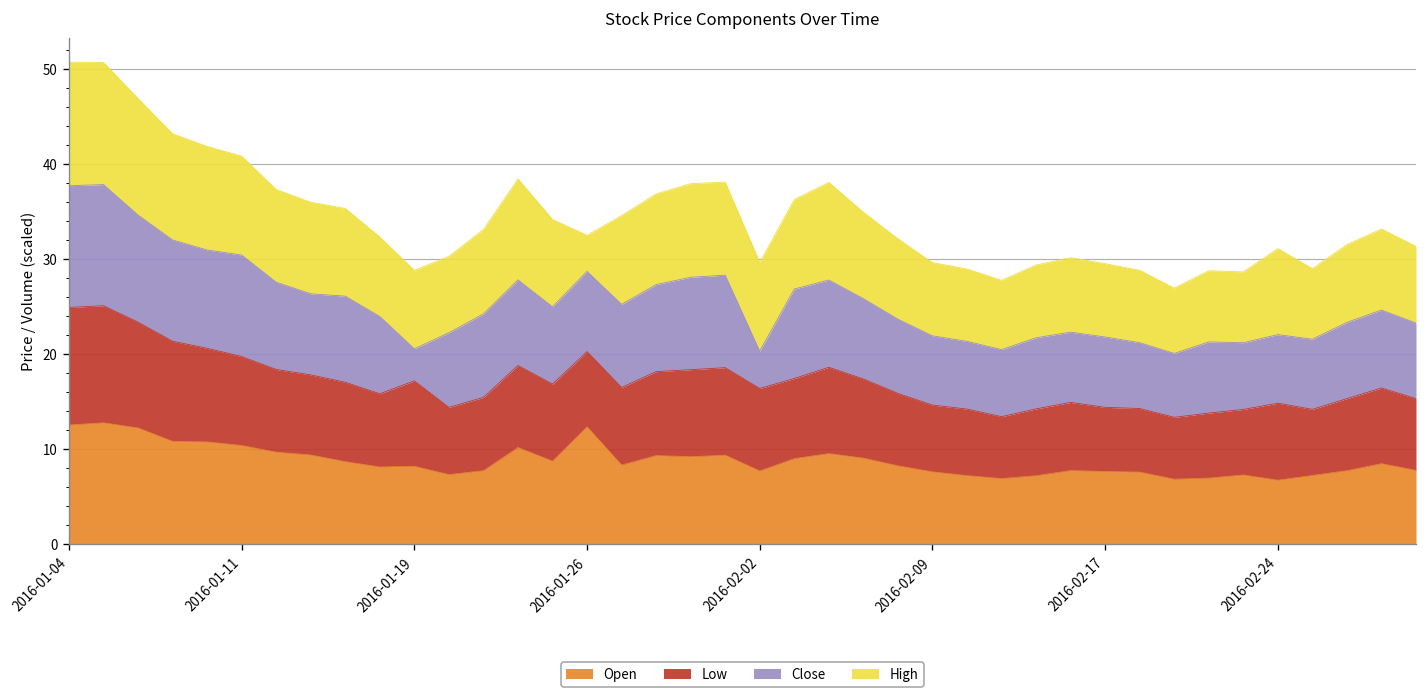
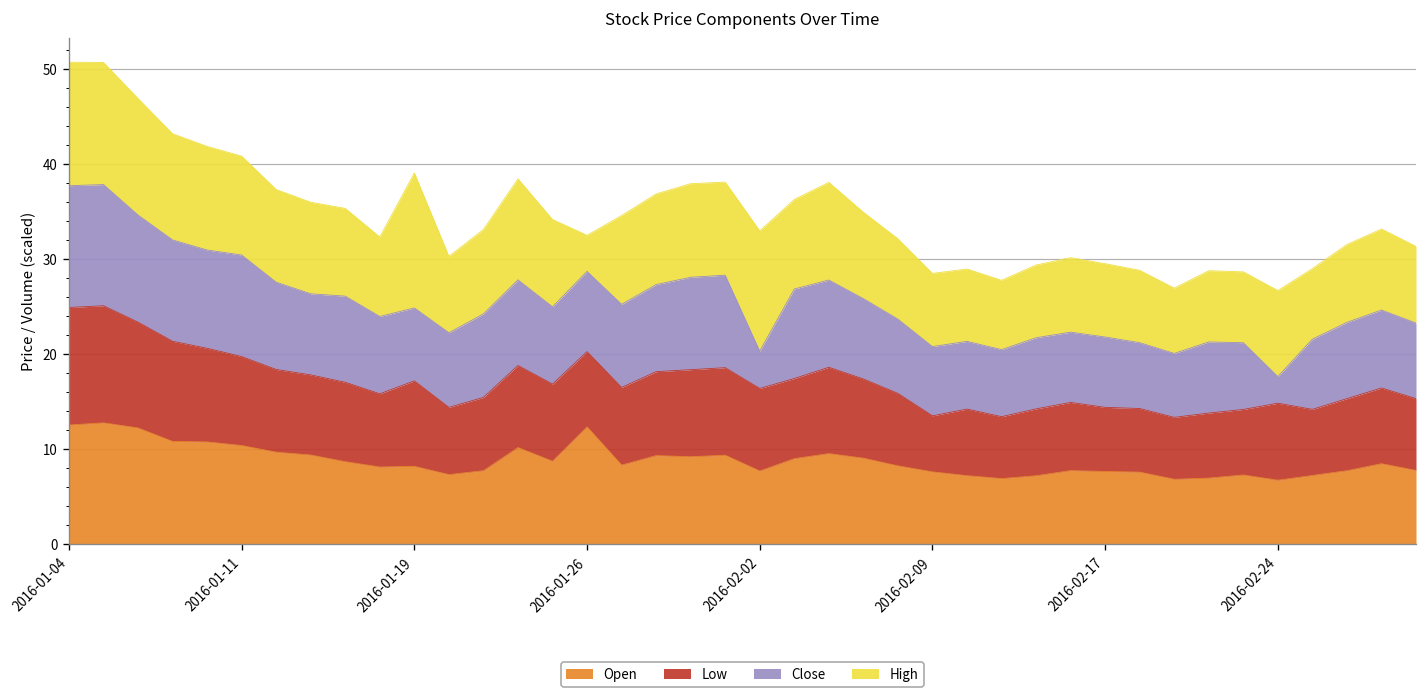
Close, 2016-01-19: 3 -> 8
High, 2016-01-19: 8 -> 14
High, 2016-02-02: 9 -> 13
Low, 2016-02-09: 7 -> 6
Close, 2016-02-24: 7 -> 3
